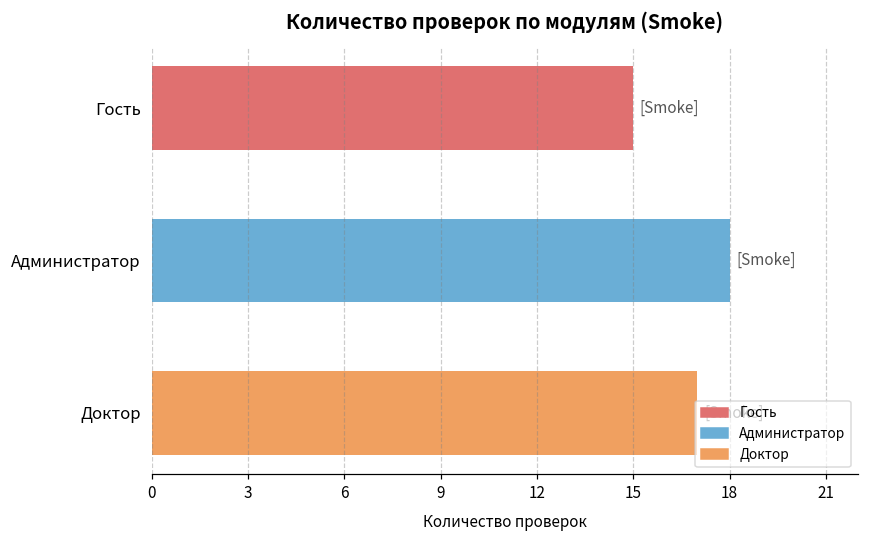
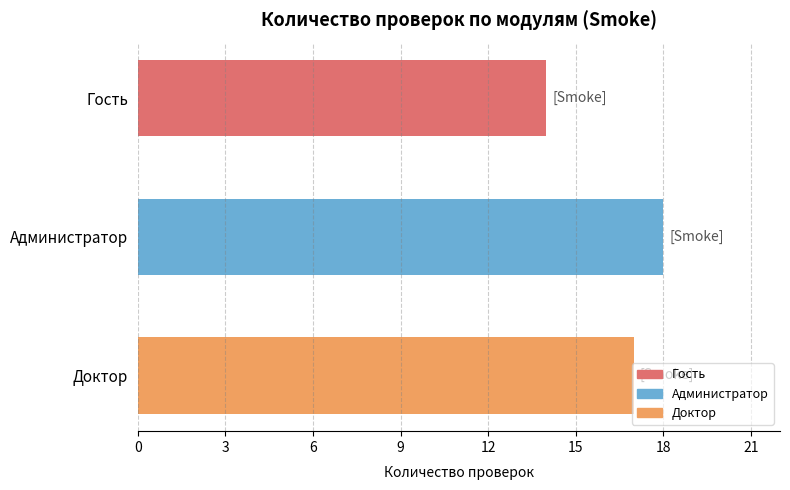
Гость: 15 -> 14
